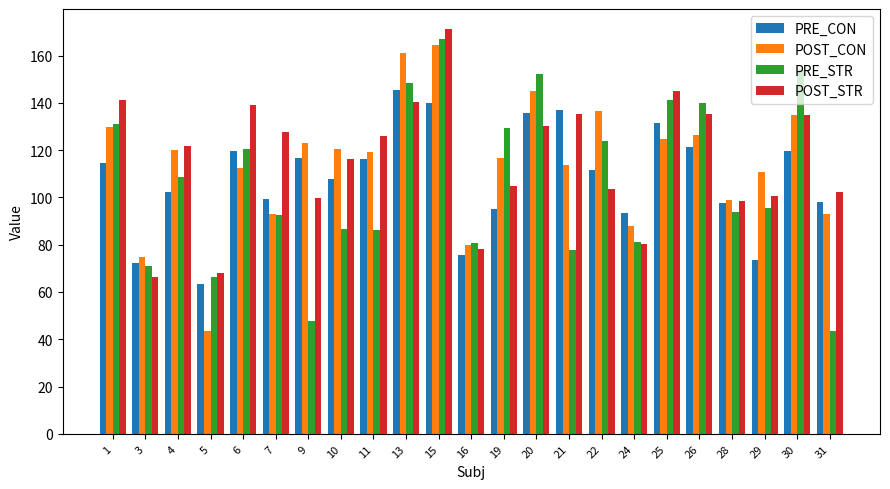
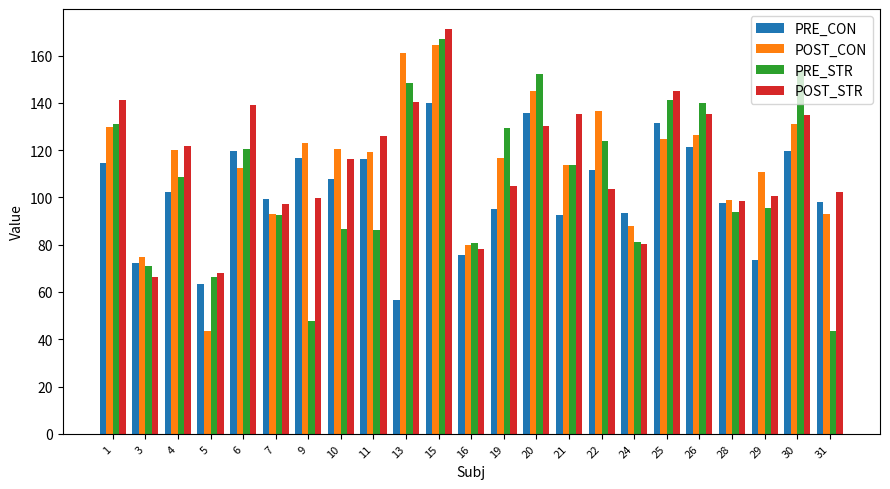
POST_STR, 7: 128 -> 97
PRE_CON, 13: 145 -> 57
PRE_CON, 21: 137 -> 93
PRE_STR, 21: 78 -> 114
POST_CON, 30: 135 -> 131
